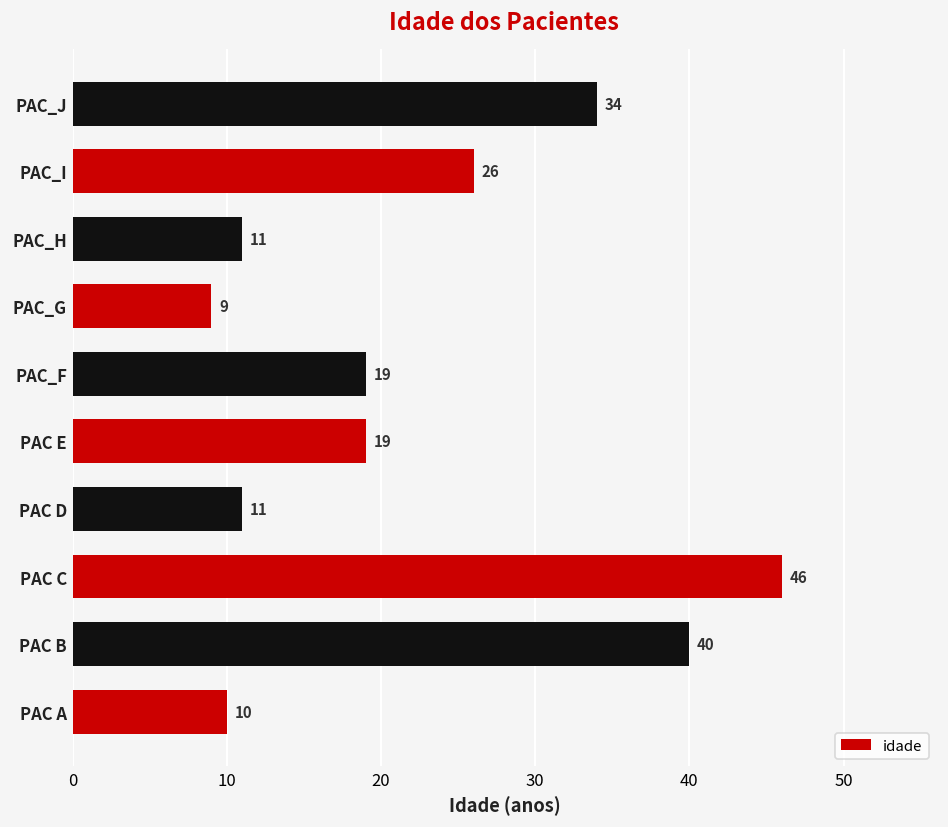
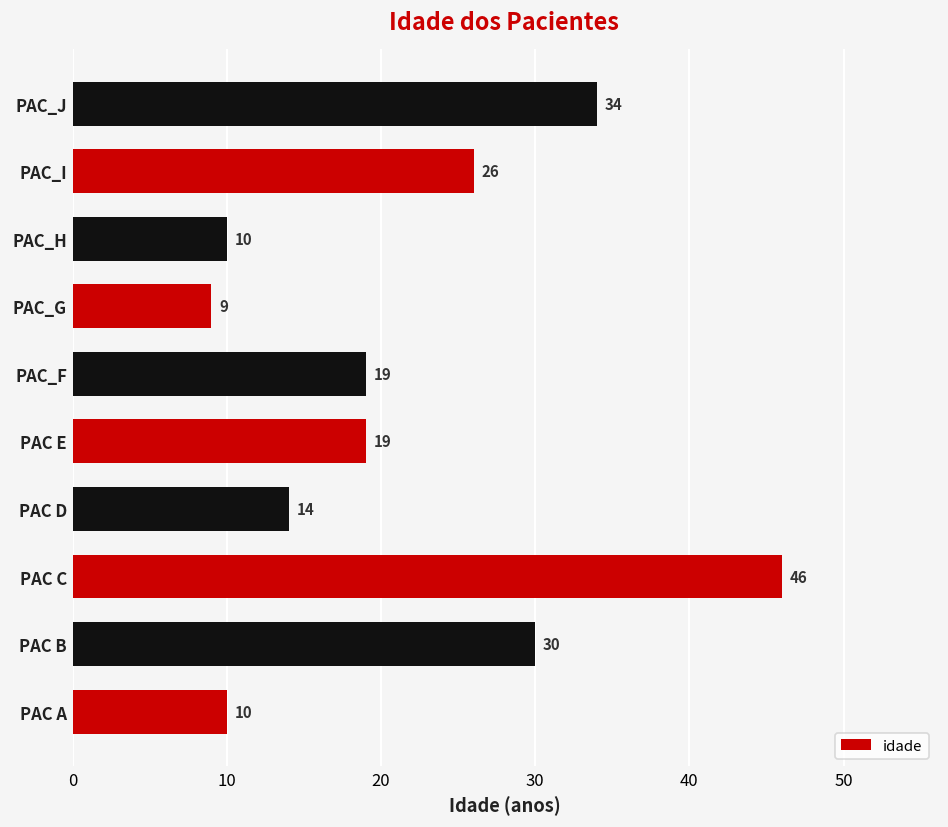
PAC_H: 11 -> 10
PAC D: 11 -> 14
PAC B: 40 -> 30
